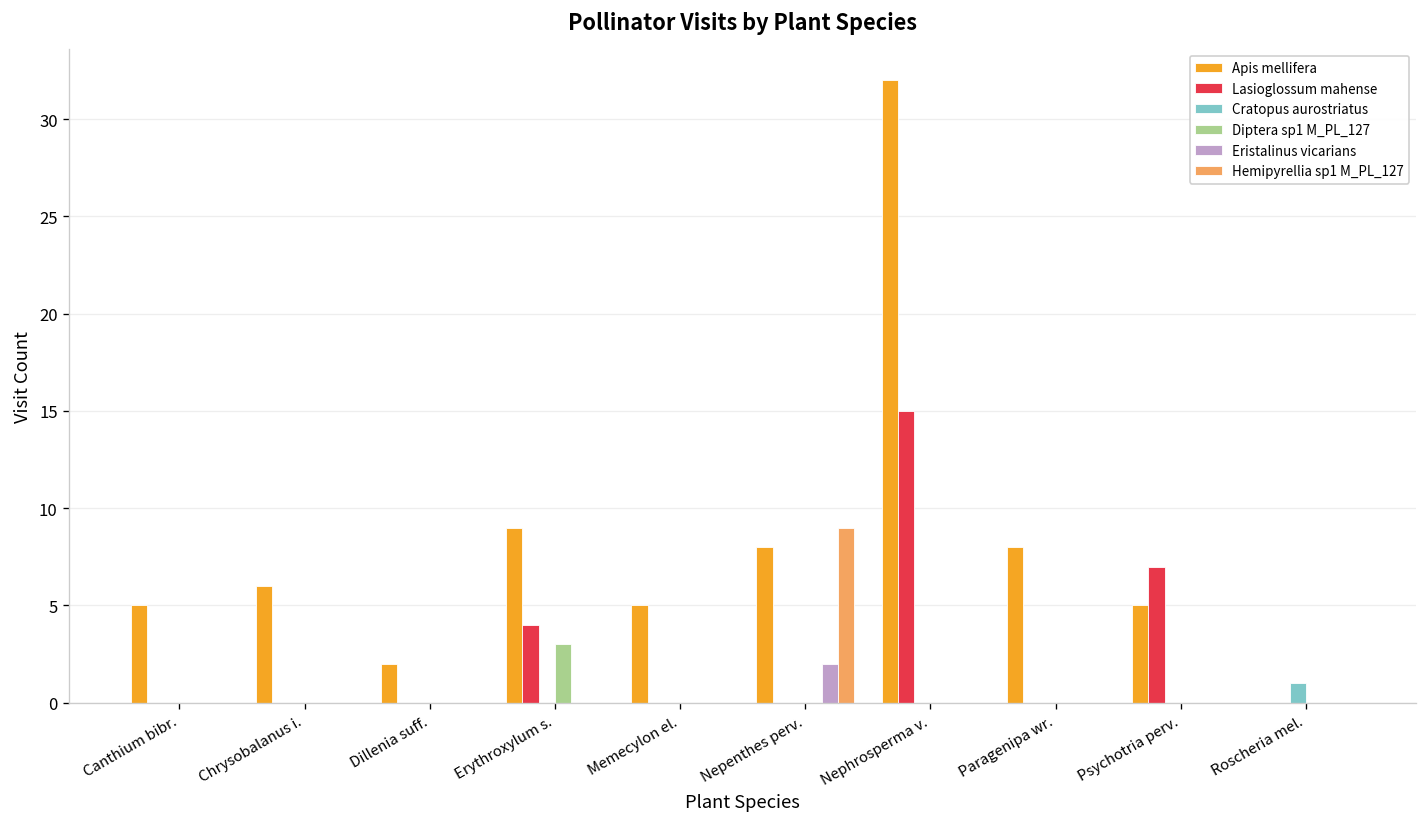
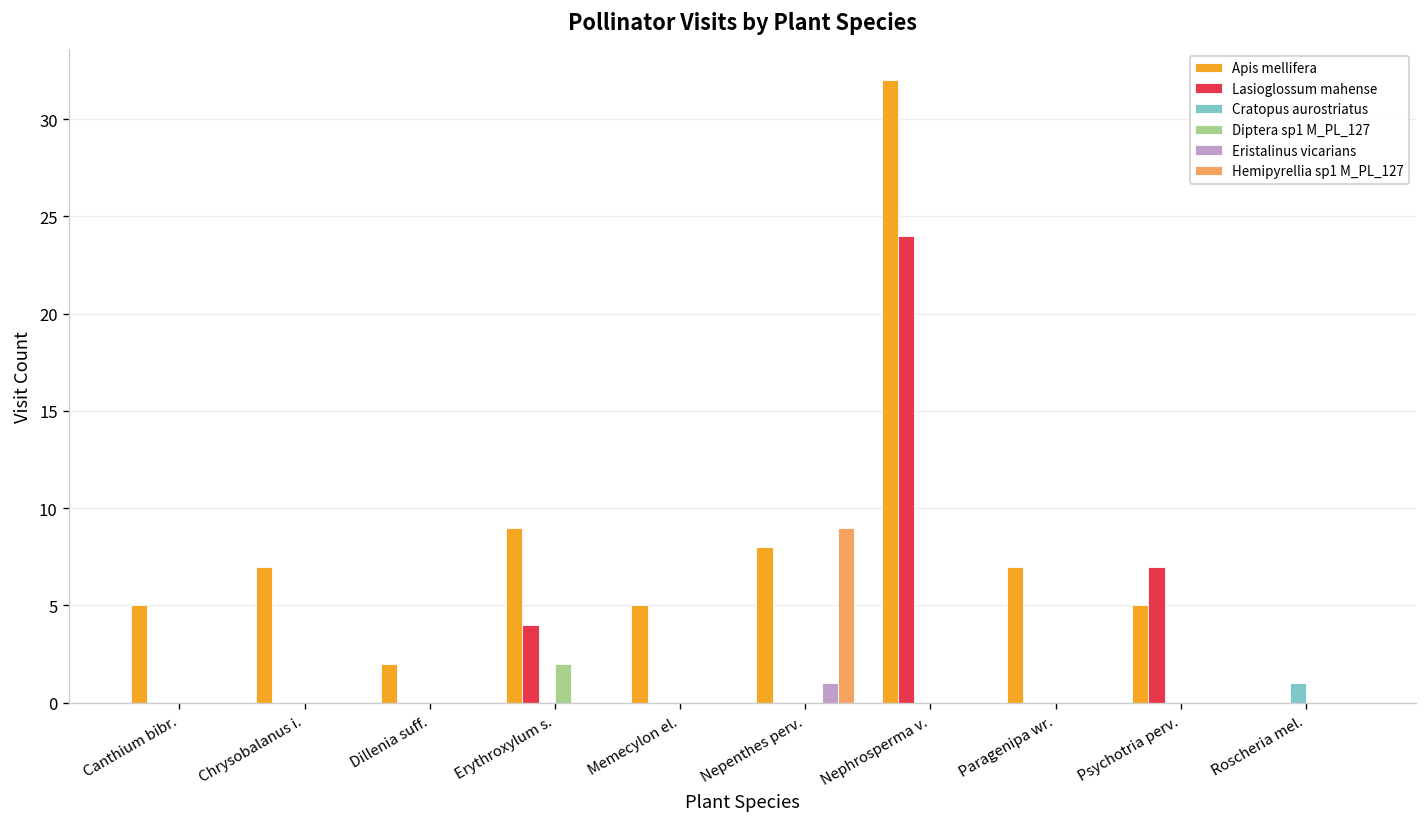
Apis mellifera, Chrysobalanus i.: 6 -> 7
Diptera sp1 M_PL_127, Erythroxylum s.: 3 -> 2
Eristalinus vicarians, Nepenthes perv.: 2 -> 1
Lasioglossum mahense, Nephrosperma v.: 15 -> 24
Apis mellifera, Paragenipa wr.: 8 -> 7
